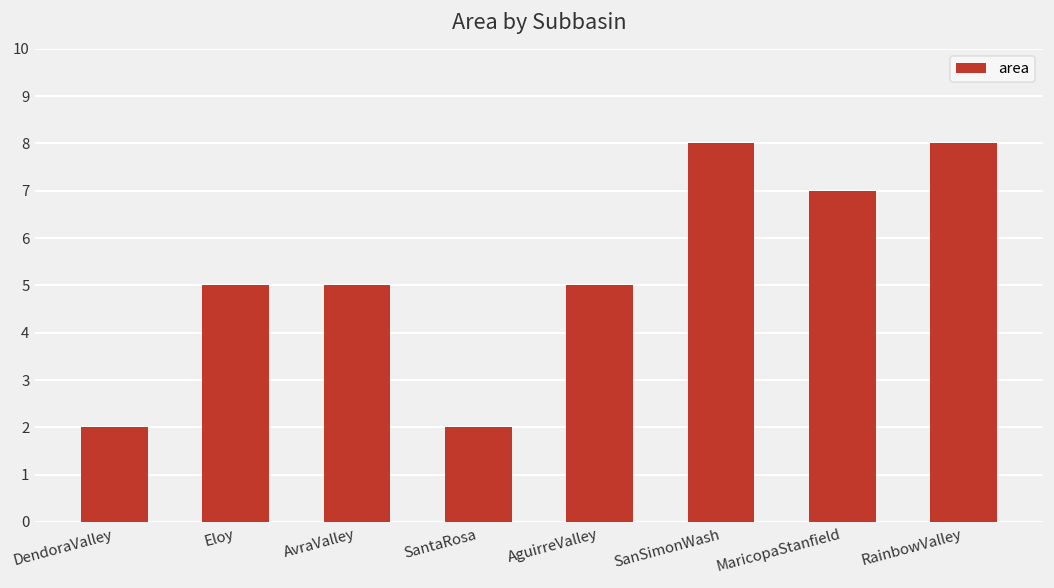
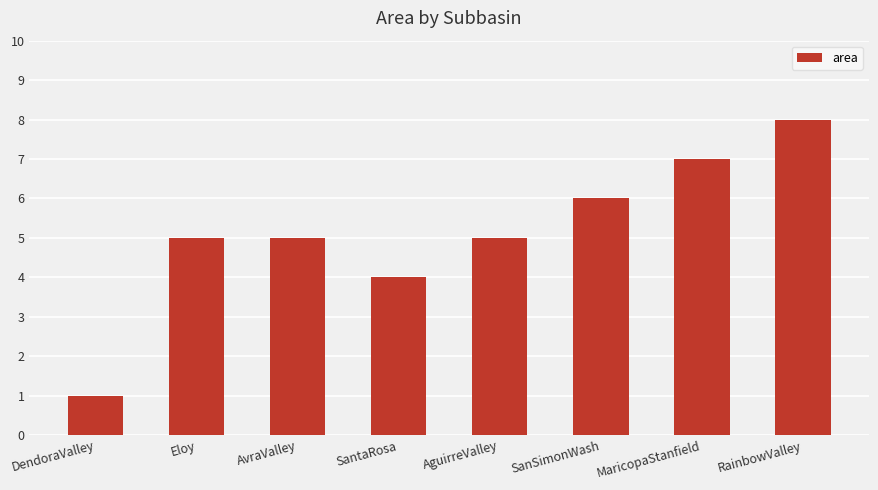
DendoraValley: 2 -> 1
SantaRosa: 2 -> 4
SanSimonWash: 8 -> 6
